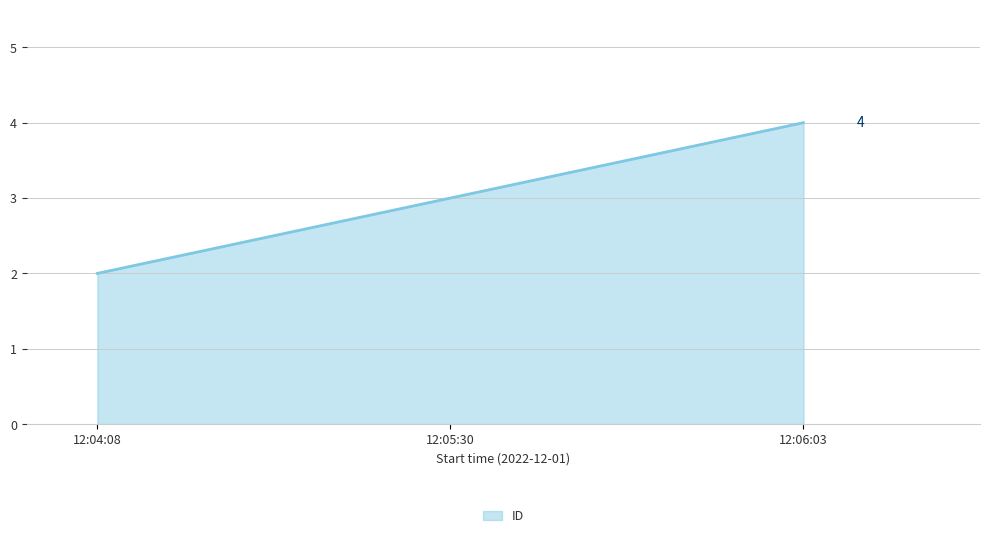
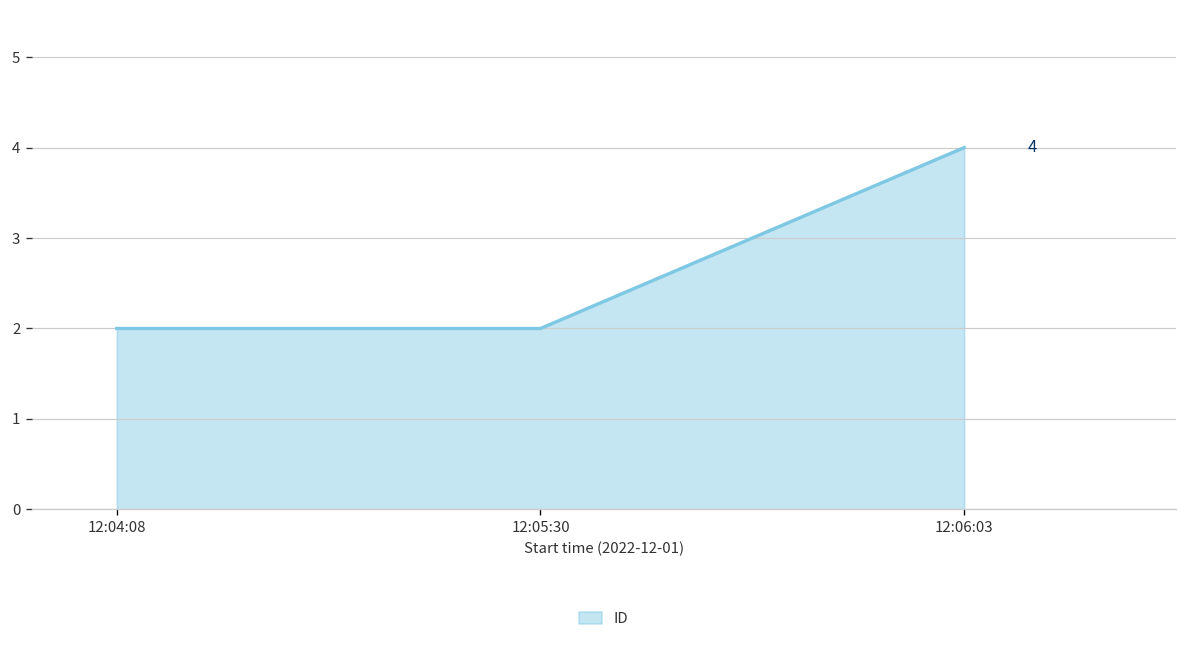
12:05:30: 3 -> 2
